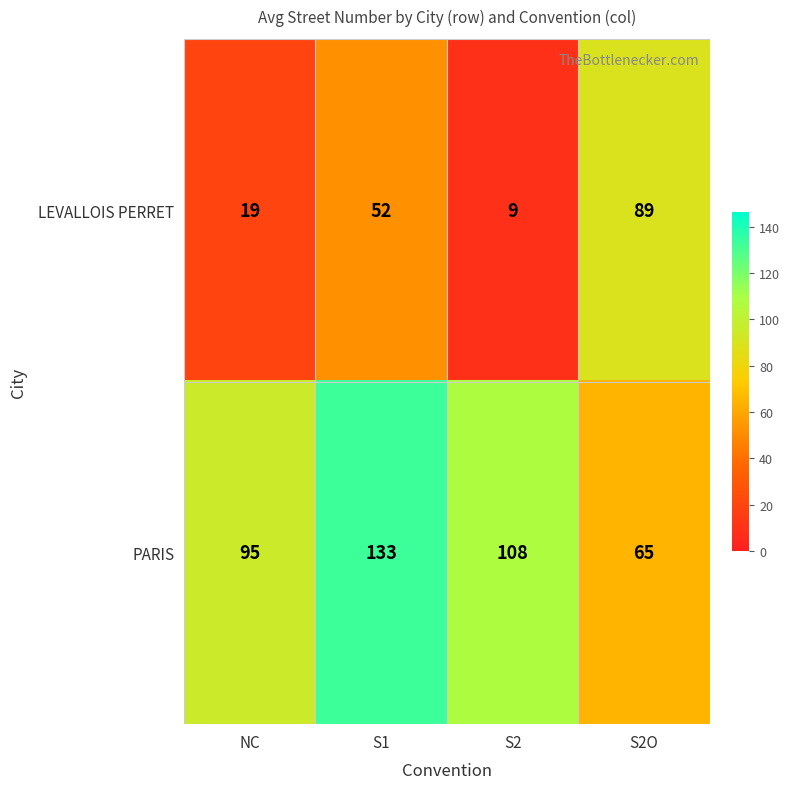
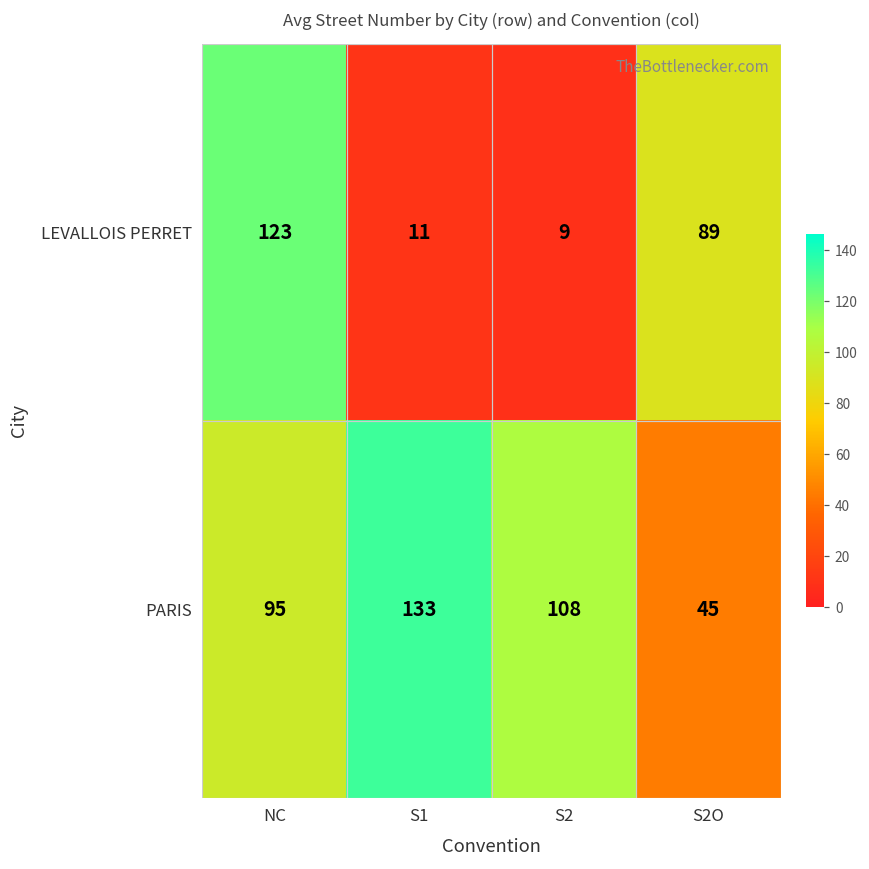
LEVALLOIS PERRET, NC: 19 -> 123
LEVALLOIS PERRET, S1: 52 -> 11
PARIS, S2O: 65 -> 45
